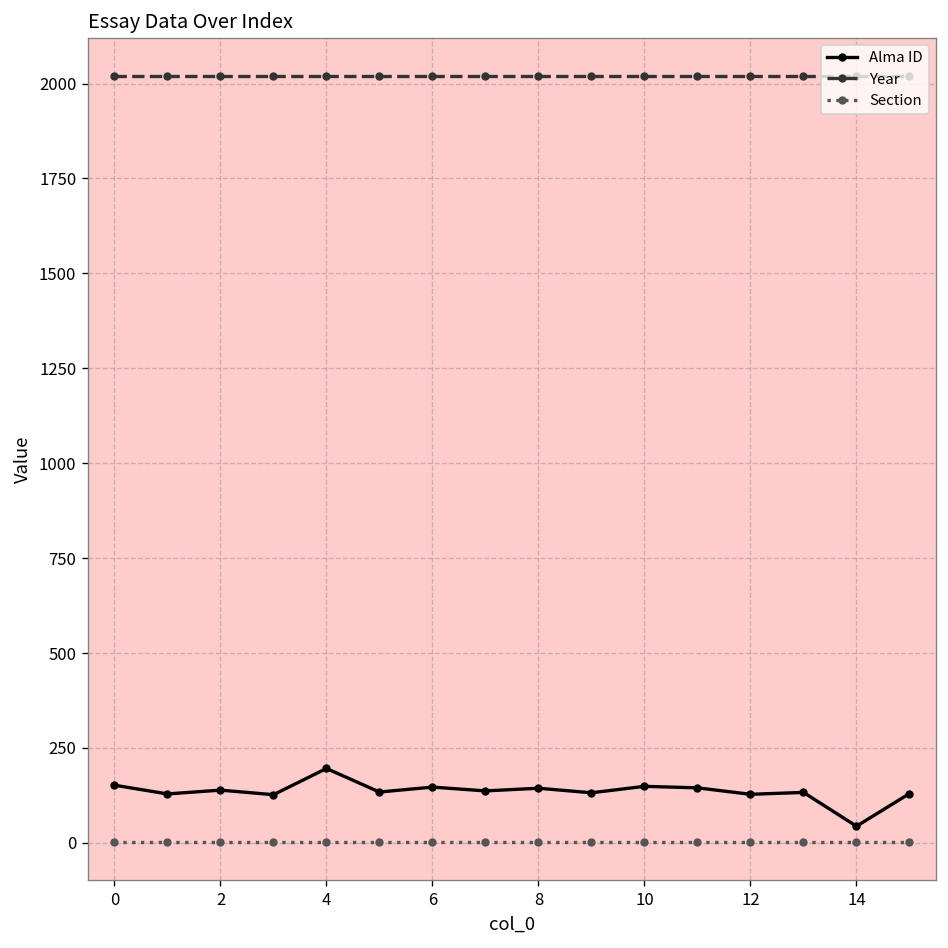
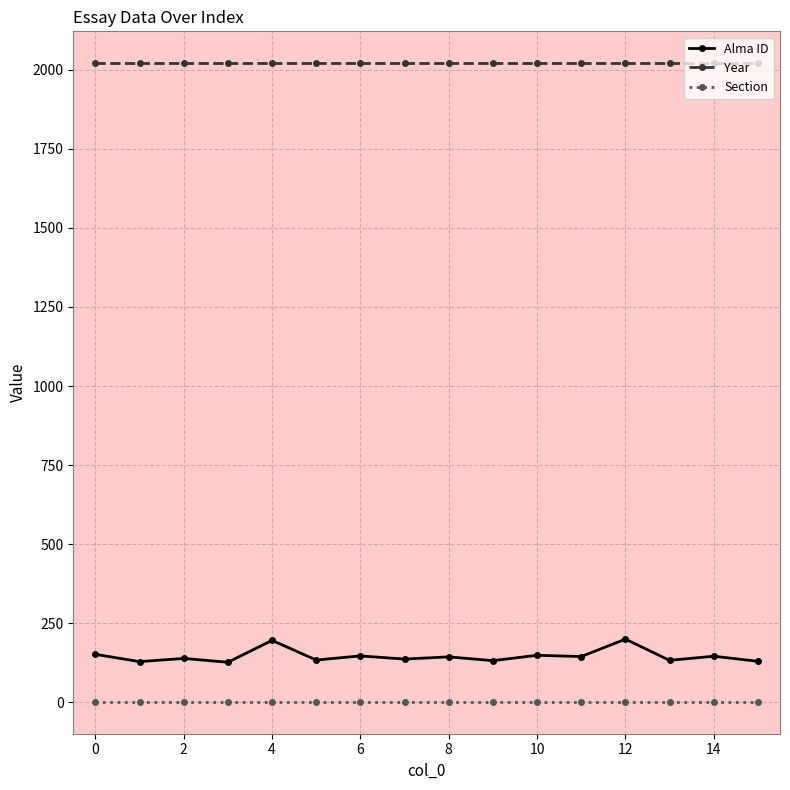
Alma ID, 12: 130 -> 200
Alma ID, 14: 40 -> 150
